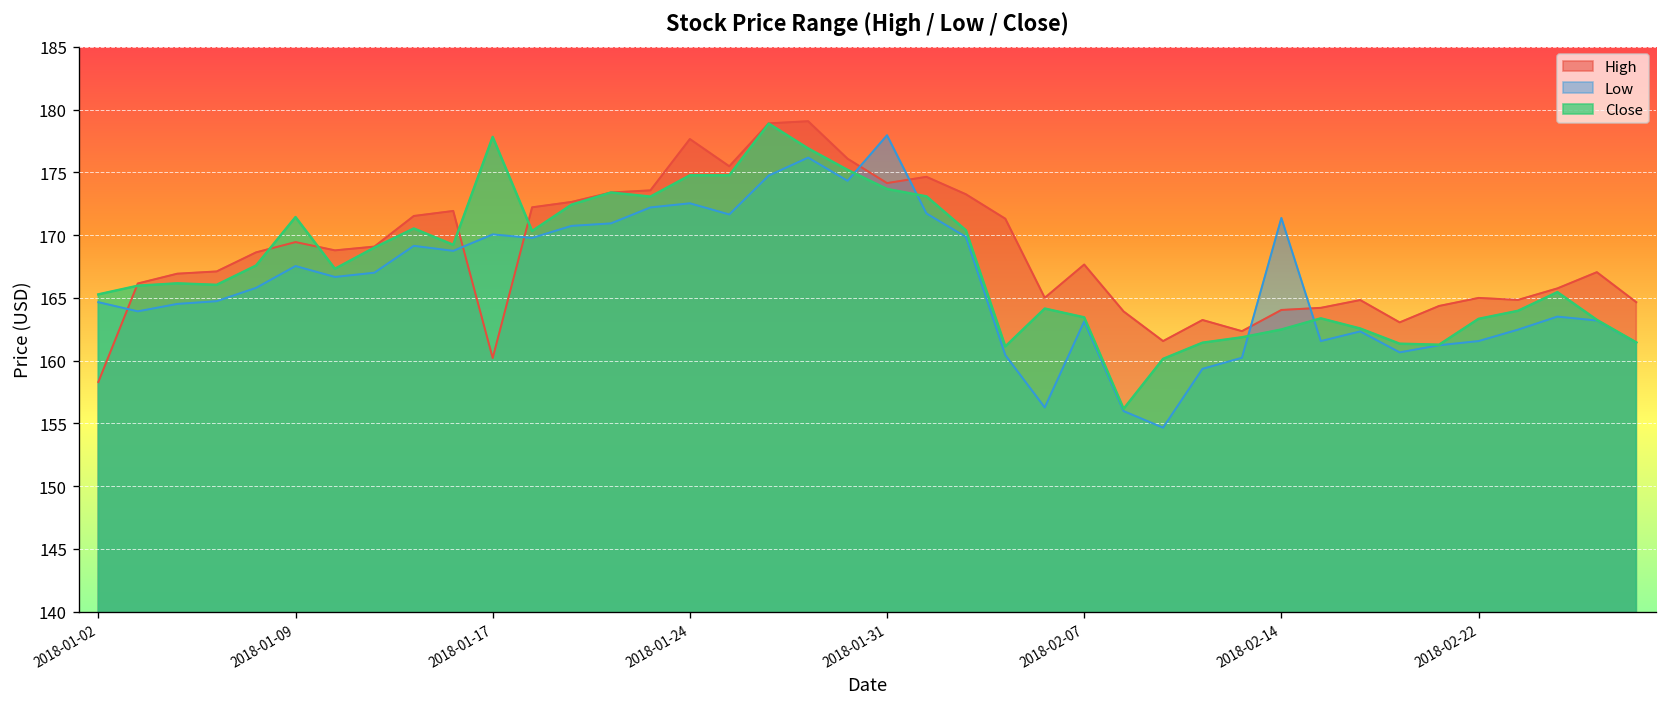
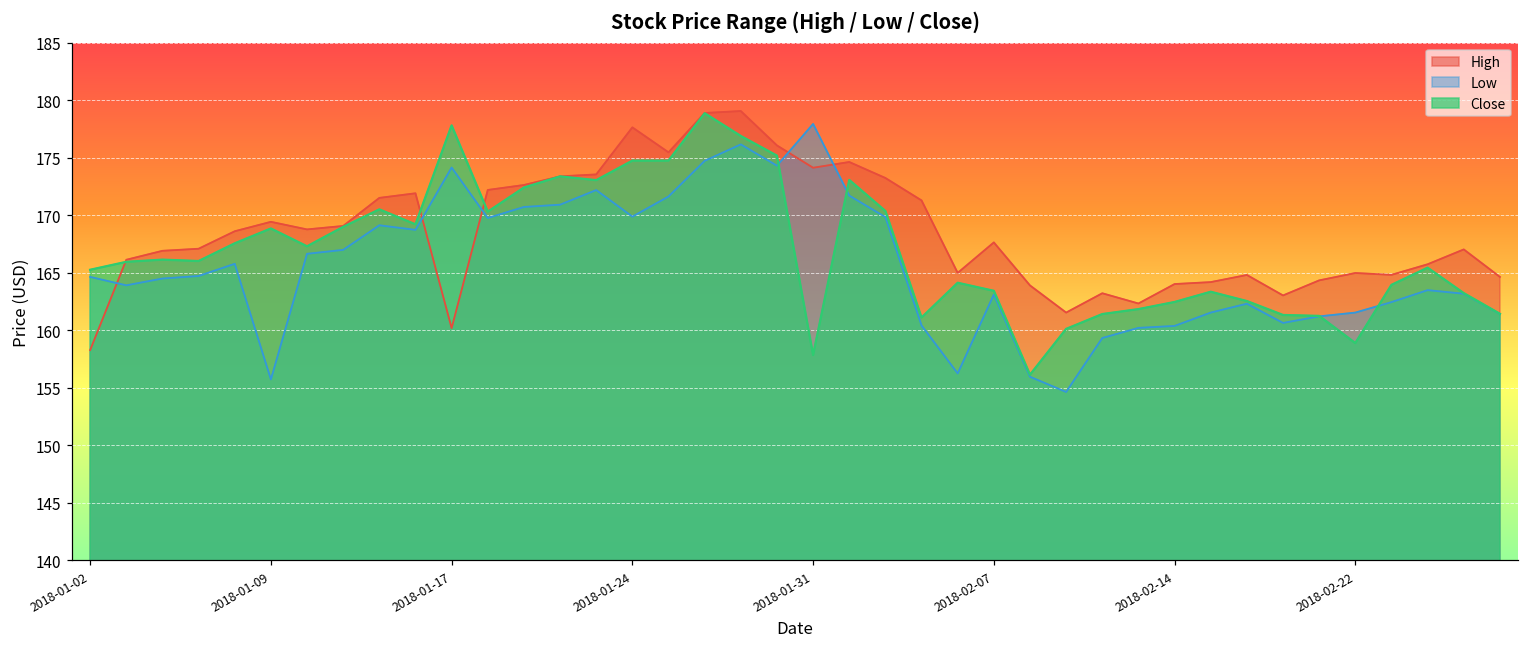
Low, 2018-01-09: 167.5 -> 155.7
Close, 2018-01-09: 171.4 -> 168.9
Low, 2018-01-17: 170.1 -> 174.2
Low, 2018-01-24: 172.5 -> 169.9
Close, 2018-01-31: 173.7 -> 157.9
Low, 2018-02-14: 171.4 -> 160.4
Close, 2018-02-22: 163.3 -> 158.9
